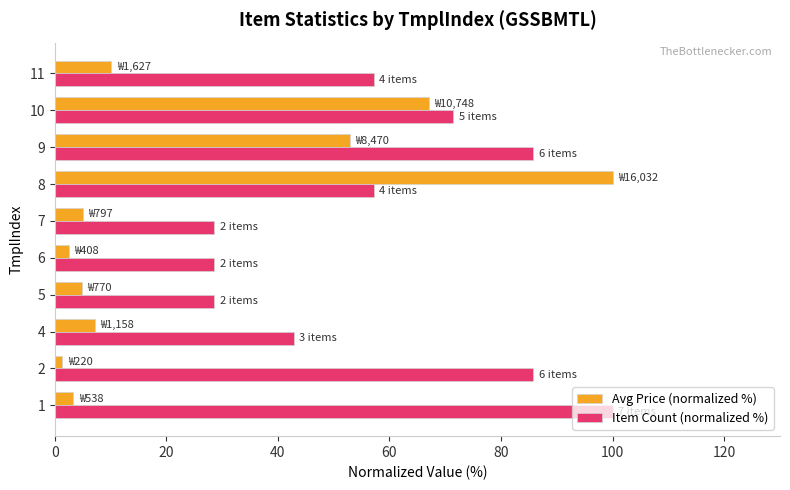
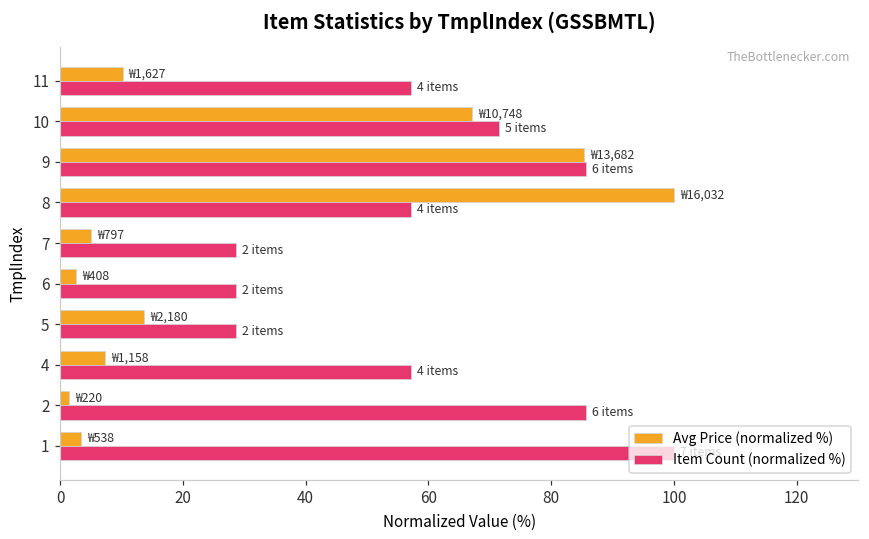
Avg Price (normalized %), 9: 8,470 -> 13,682
Avg Price (normalized %), 5: 770 -> 2,180
Item Count (normalized %), 4: 3 -> 4
